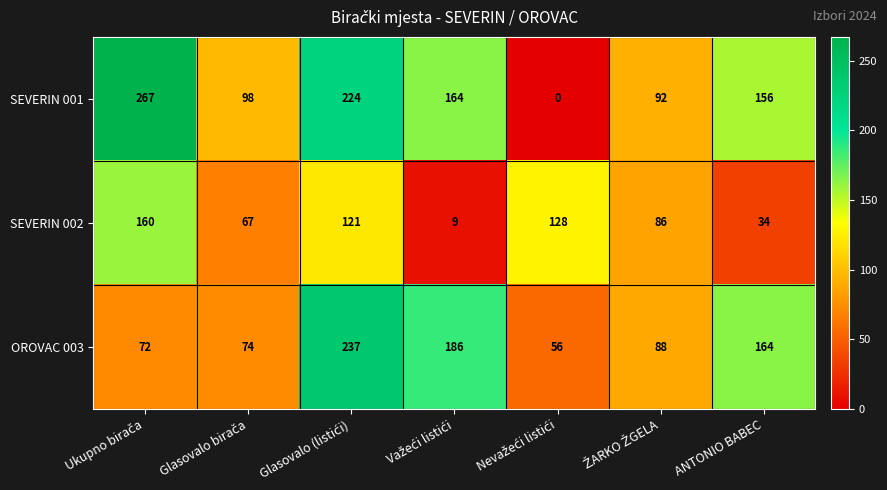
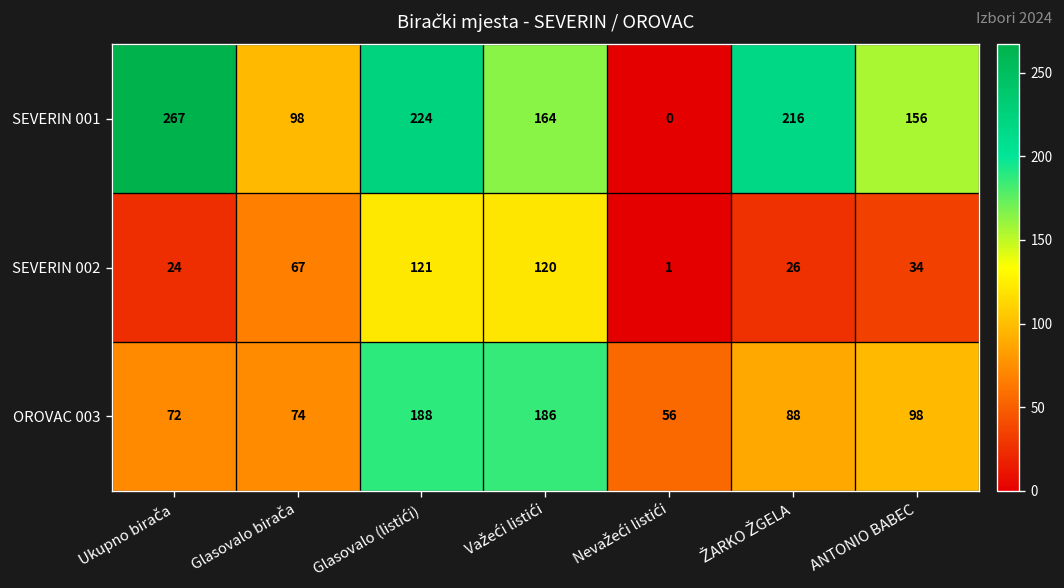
SEVERIN 001, ŽARKO ŽGELA: 92 -> 216
SEVERIN 002, Ukupno birača: 160 -> 24
SEVERIN 002, Važeći listići: 9 -> 120
SEVERIN 002, Nevažeći listići: 128 -> 1
SEVERIN 002, ŽARKO ŽGELA: 86 -> 26
OROVAC 003, Glasovalo (listići): 237 -> 188
OROVAC 003, ANTONIO BABEC: 164 -> 98
